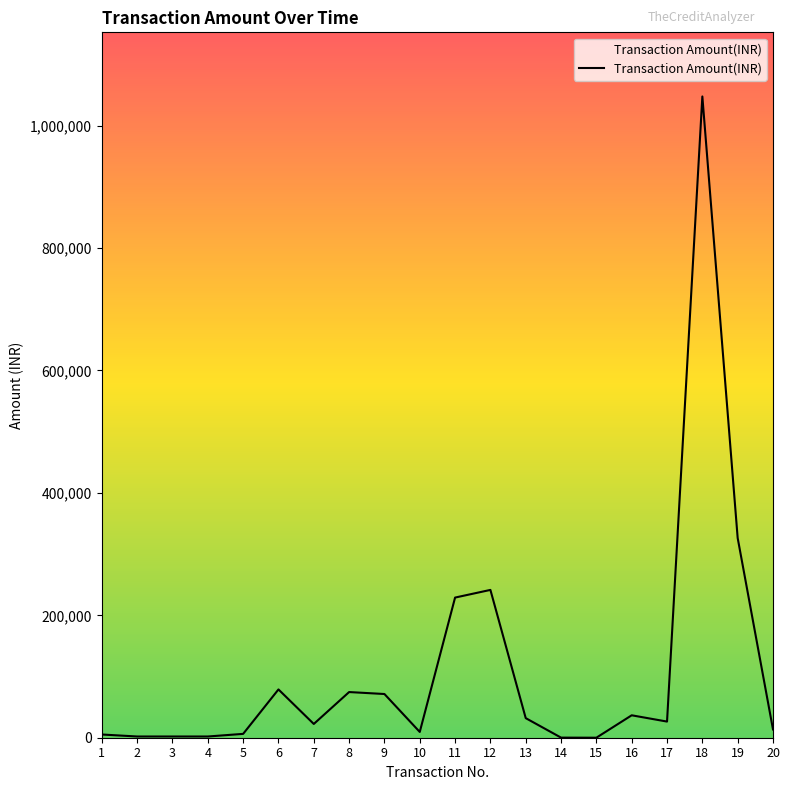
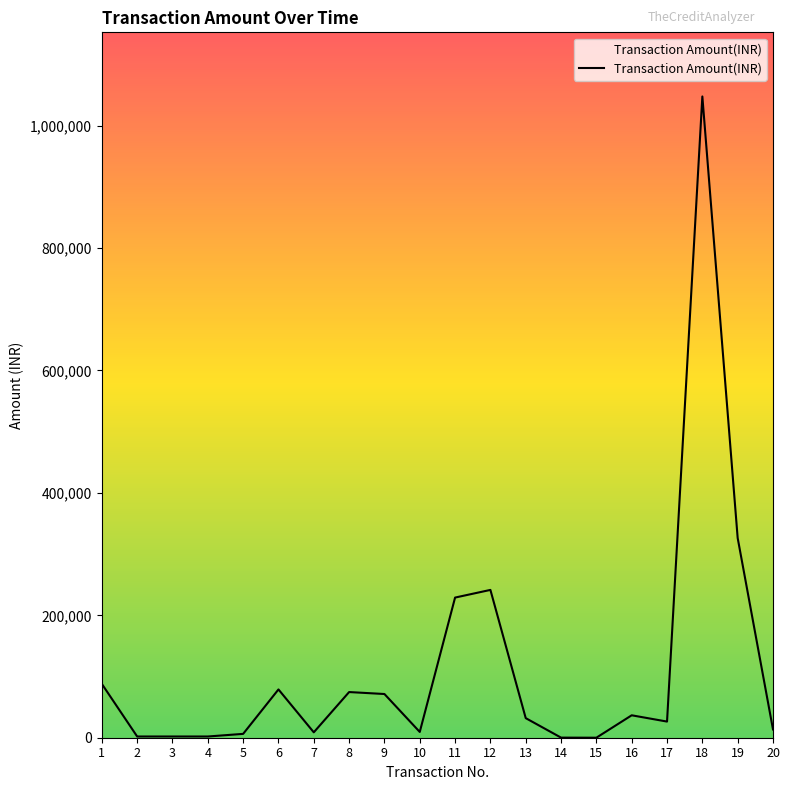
1: 10,000 -> 90,000
7: 20,000 -> 10,000
